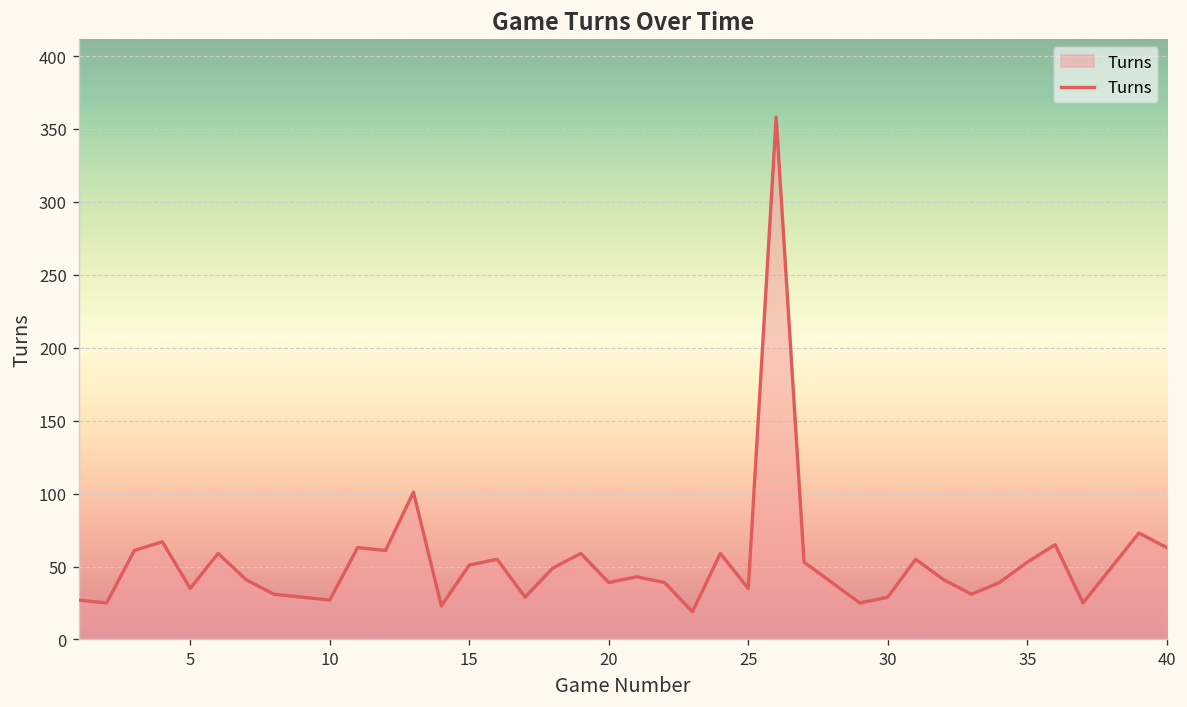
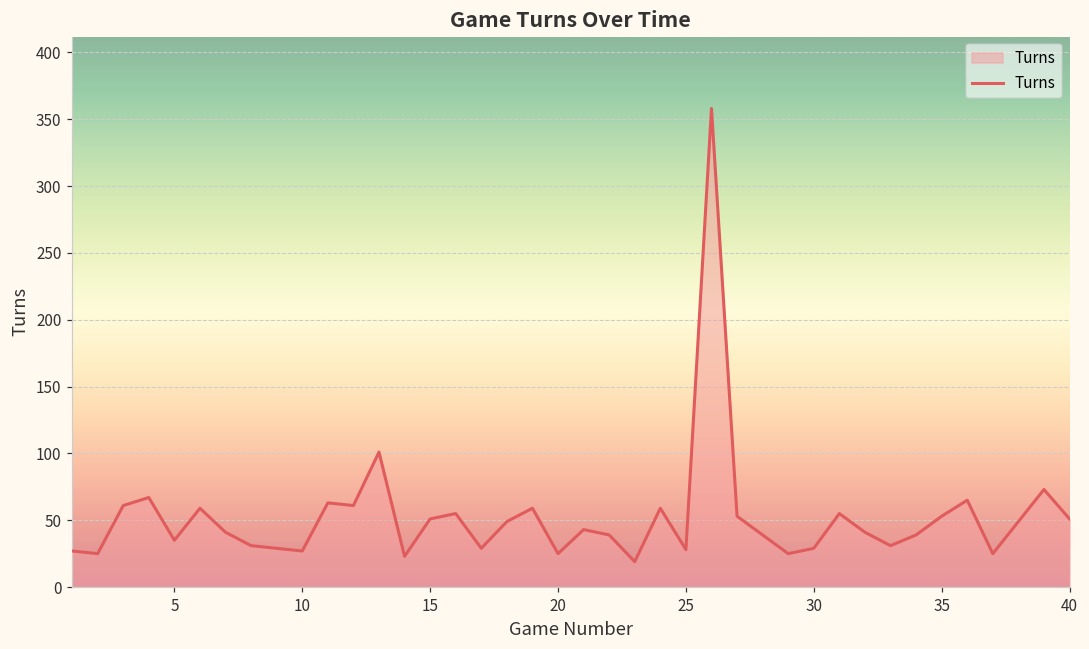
20: 39 -> 25
25: 35 -> 28
40: 63 -> 51
